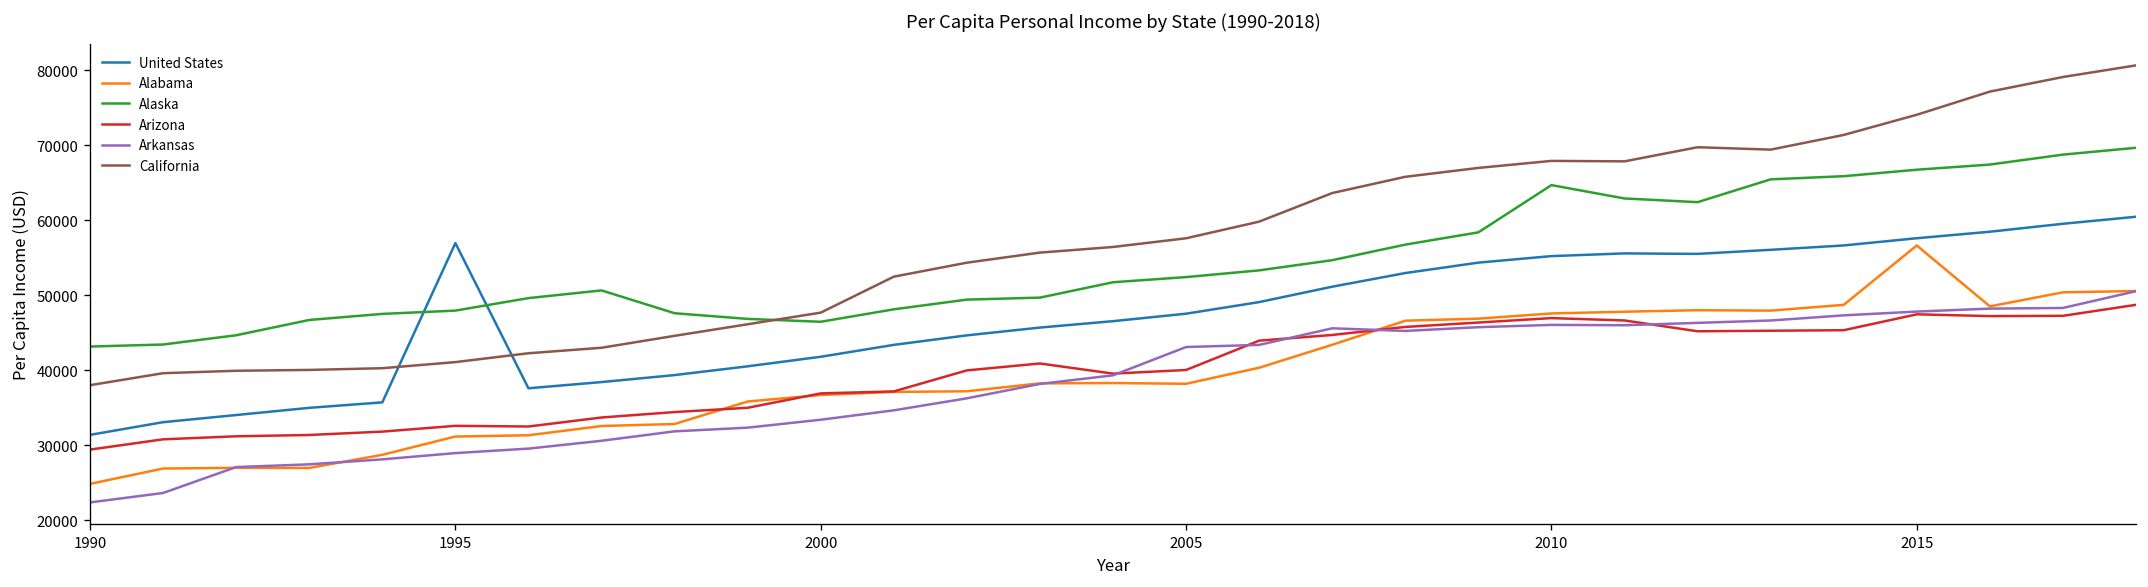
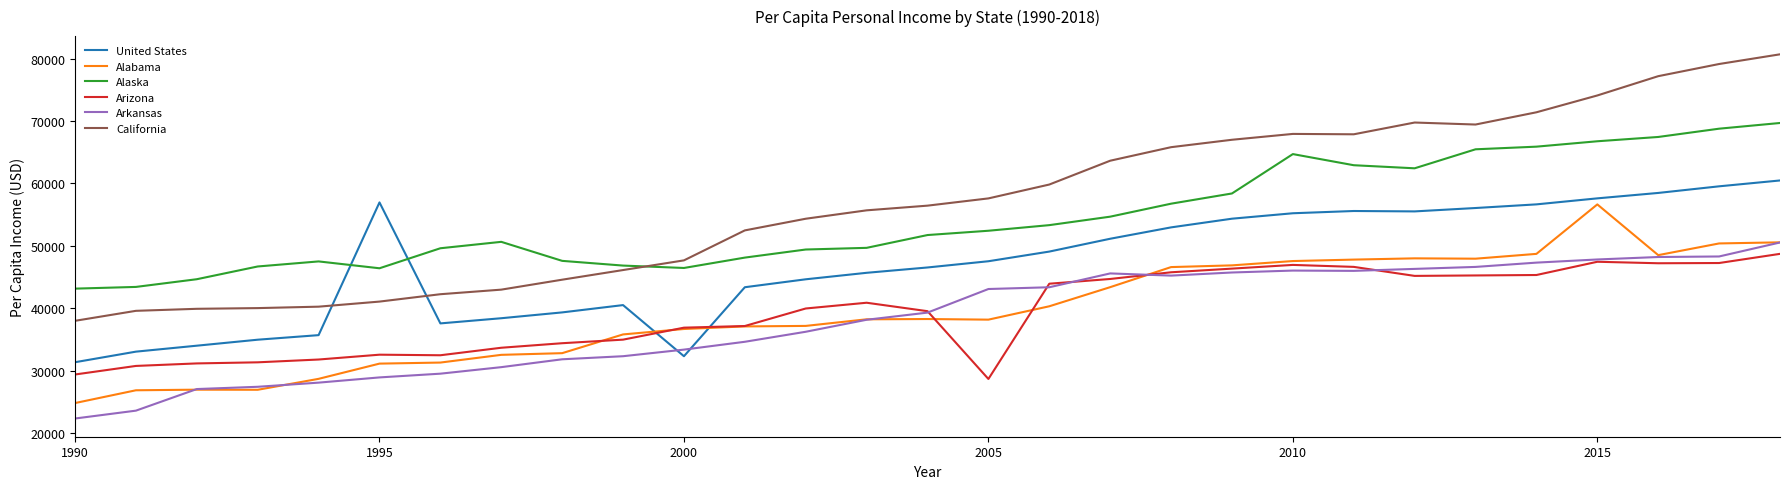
Alaska, 1995: 48000 -> 46000
United States, 2000: 42000 -> 32000
Arizona, 2005: 40000 -> 29000
